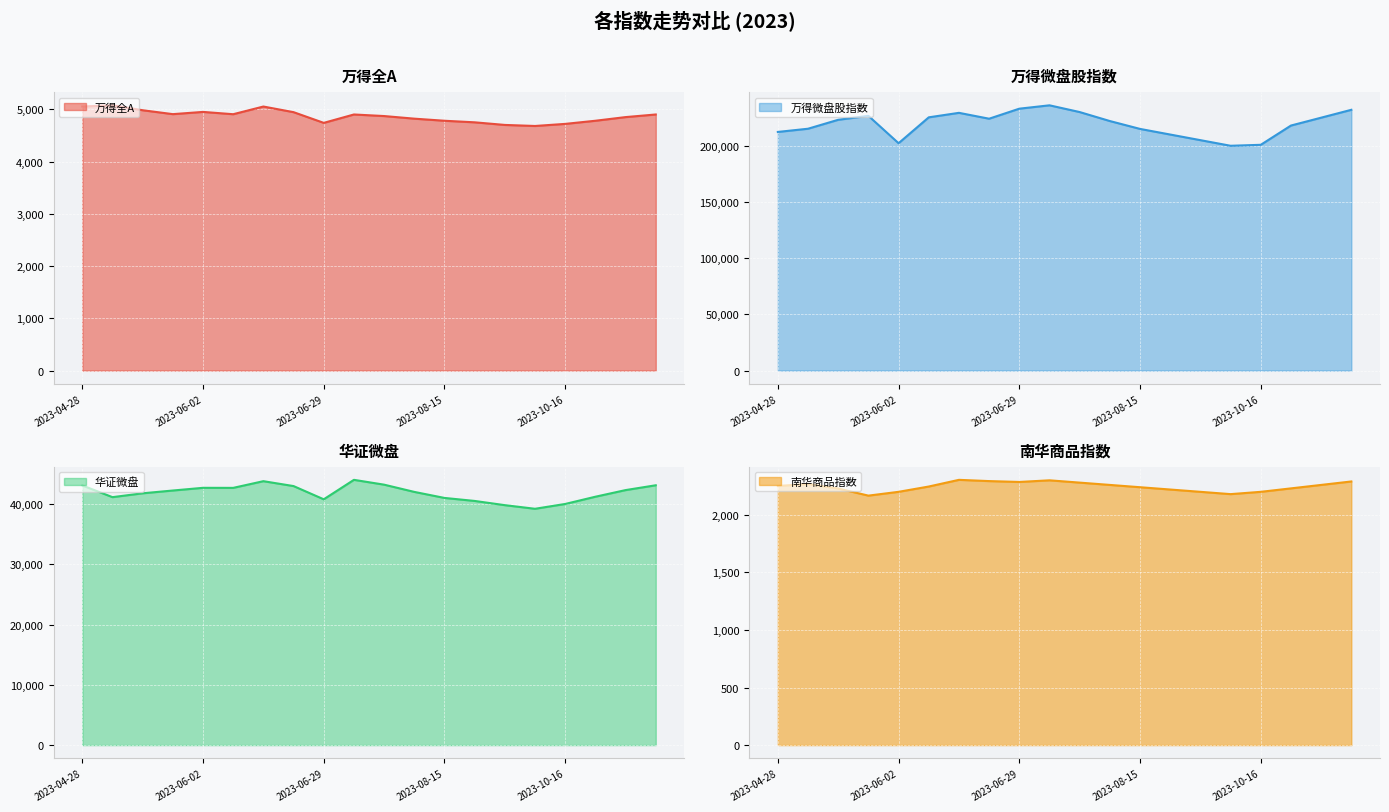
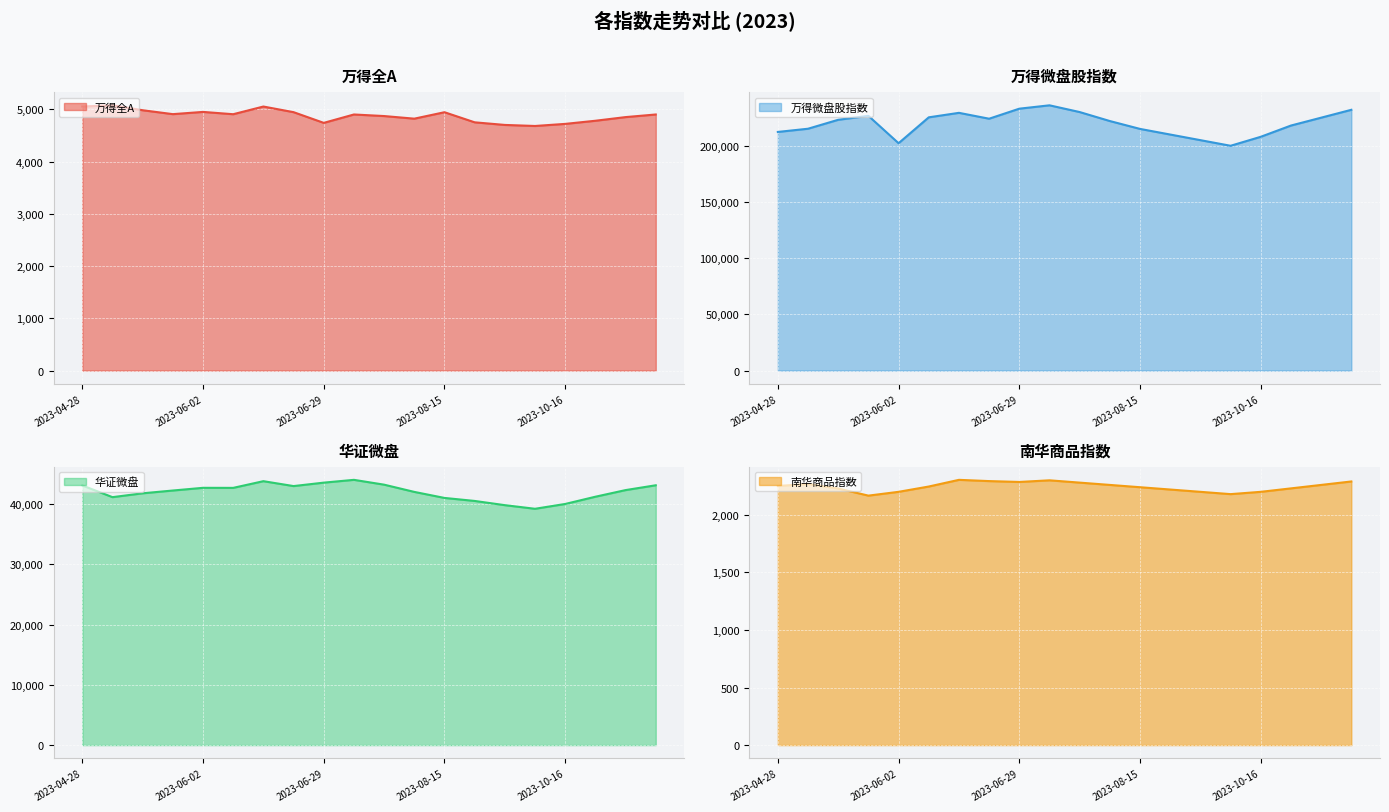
万得全A, 2023-08-15: 4,800 -> 4,900
万得微盘股指数, 2023-10-16: 201,000 -> 208,000
华证微盘, 2023-06-29: 41,000 -> 44,000
